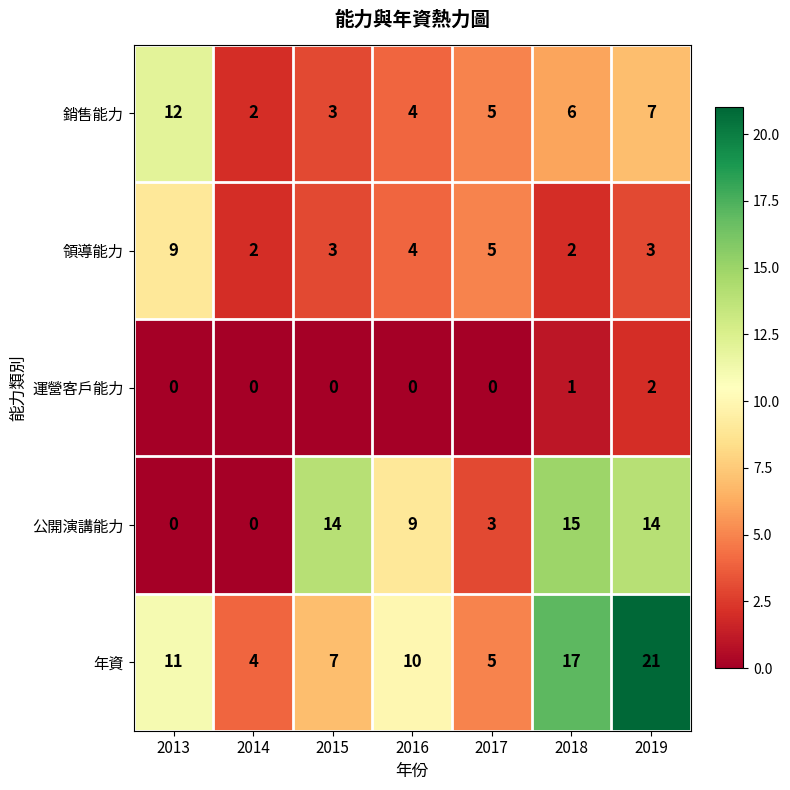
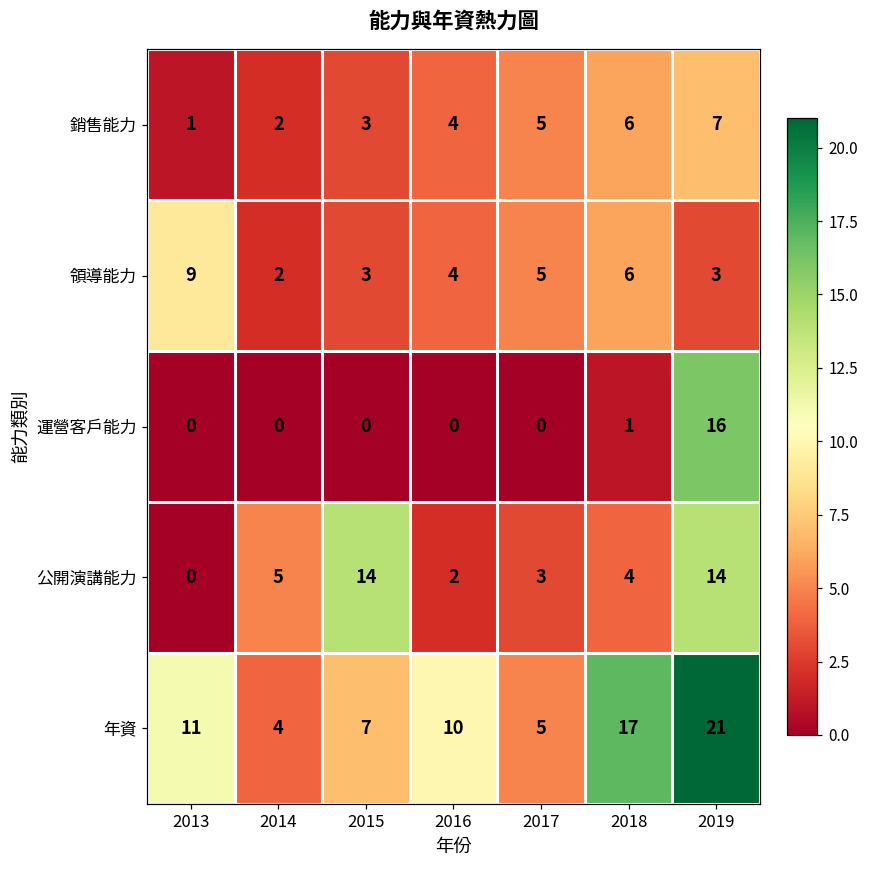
銷售能力, 2013: 12 -> 1
領導能力, 2018: 2 -> 6
運營客戶能力, 2019: 2 -> 16
公開演講能力, 2014: 0 -> 5
公開演講能力, 2016: 9 -> 2
公開演講能力, 2018: 15 -> 4
